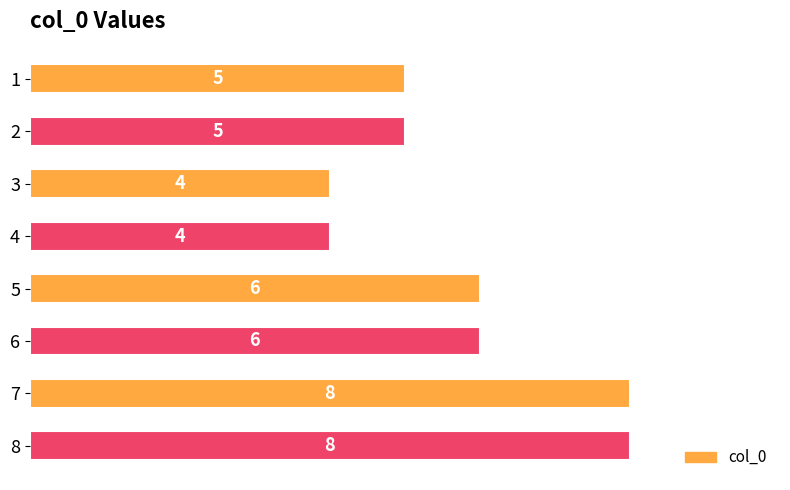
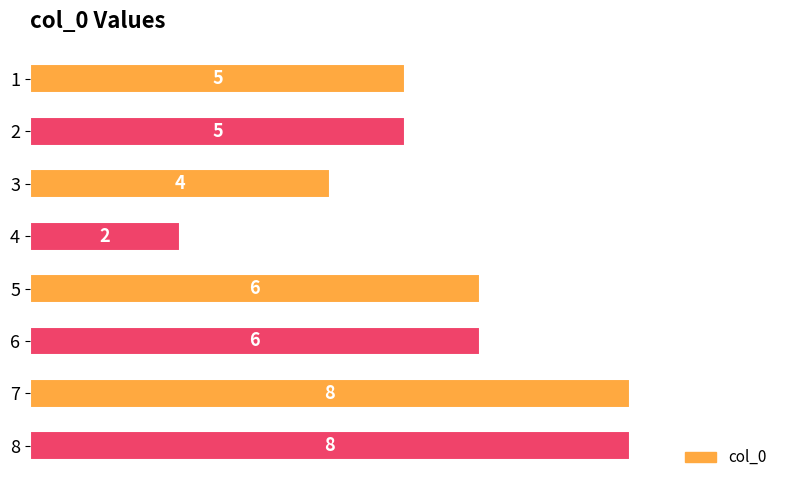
4: 4 -> 2
